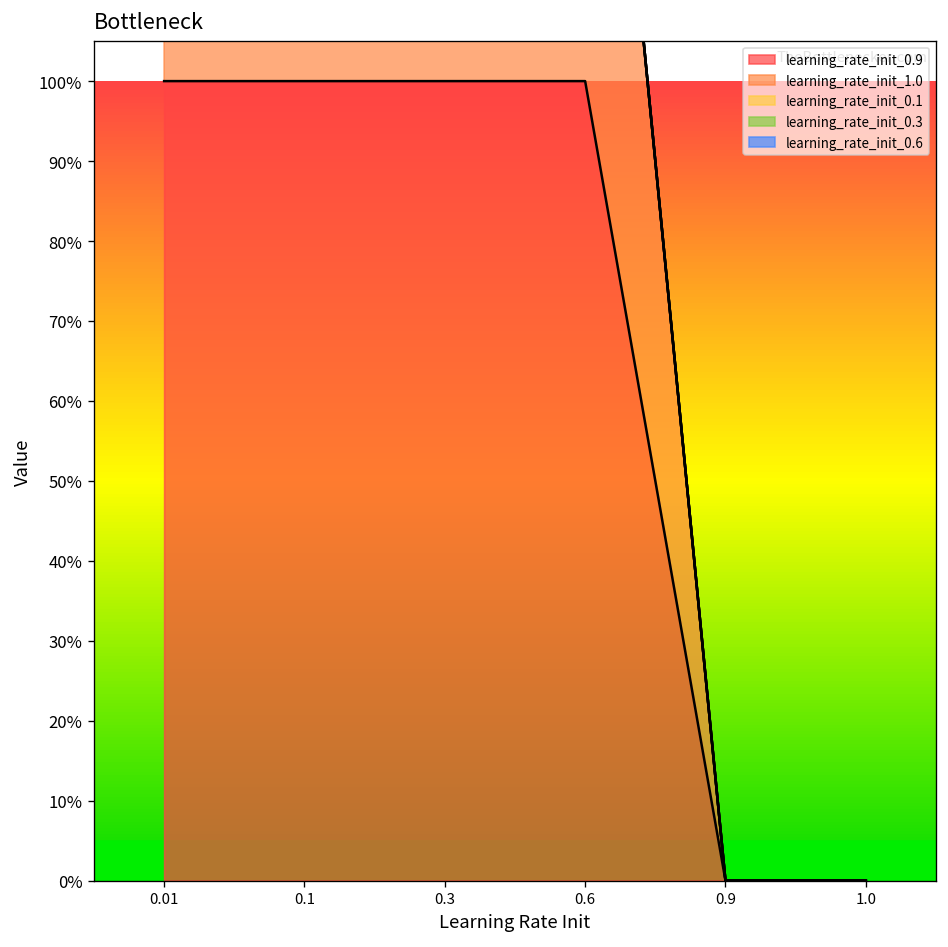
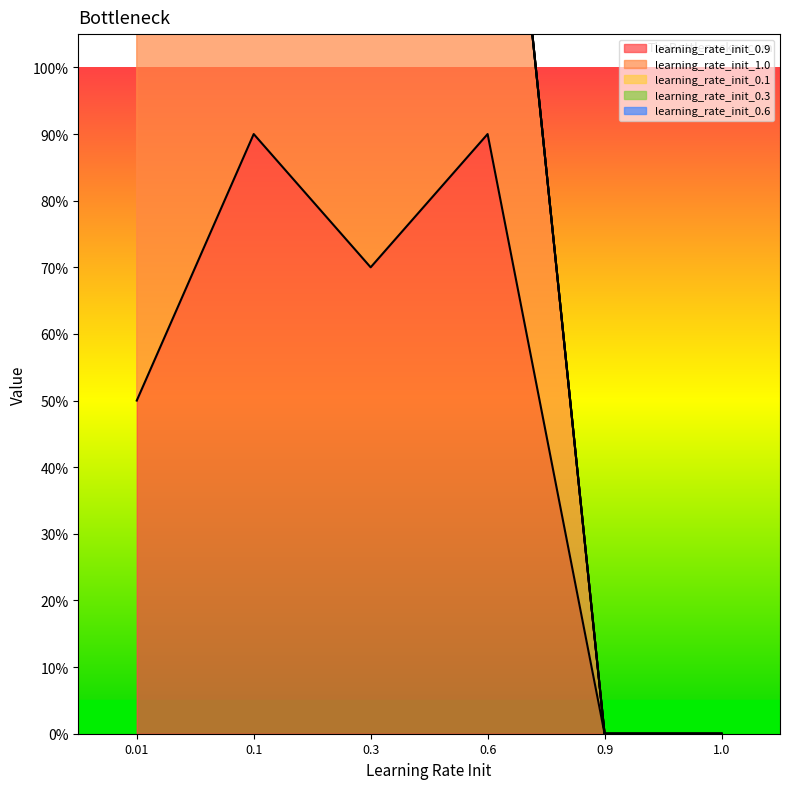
learning_rate_init_0.9, 0.01: 100% -> 50%
learning_rate_init_0.9, 0.1: 100% -> 90%
learning_rate_init_0.9, 0.3: 100% -> 70%
learning_rate_init_0.9, 0.6: 100% -> 90%
